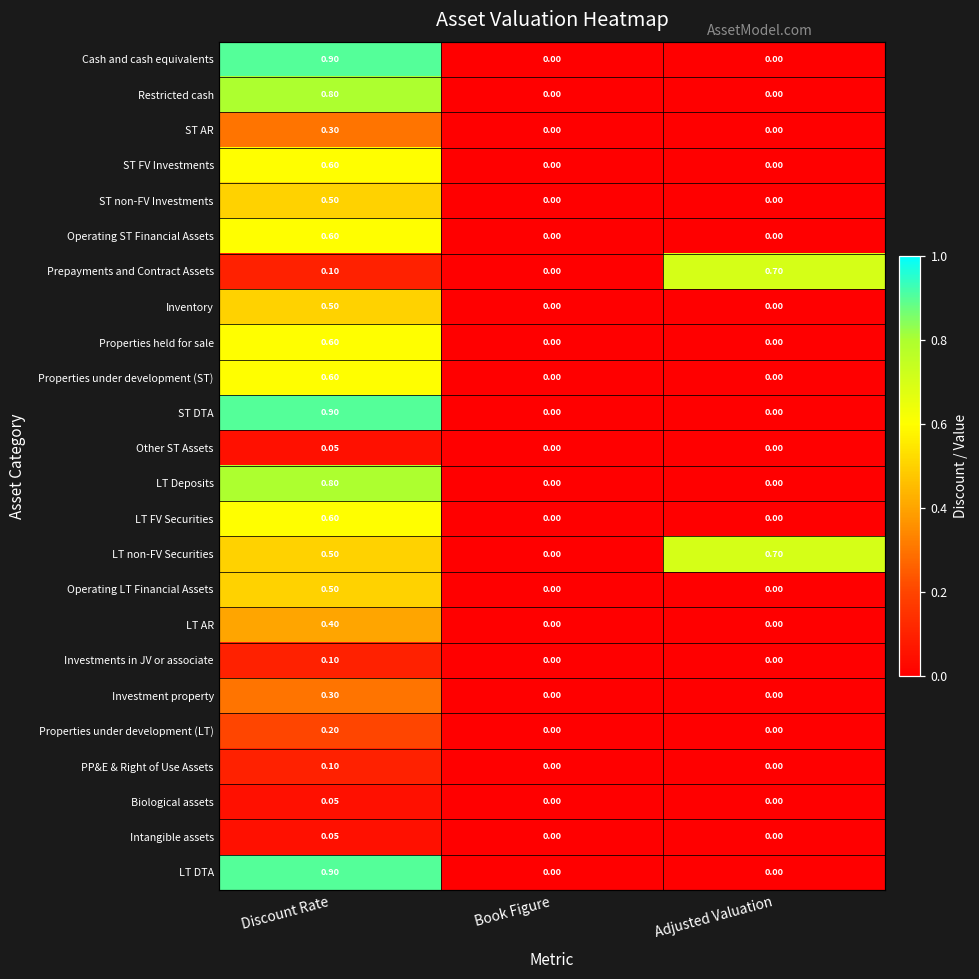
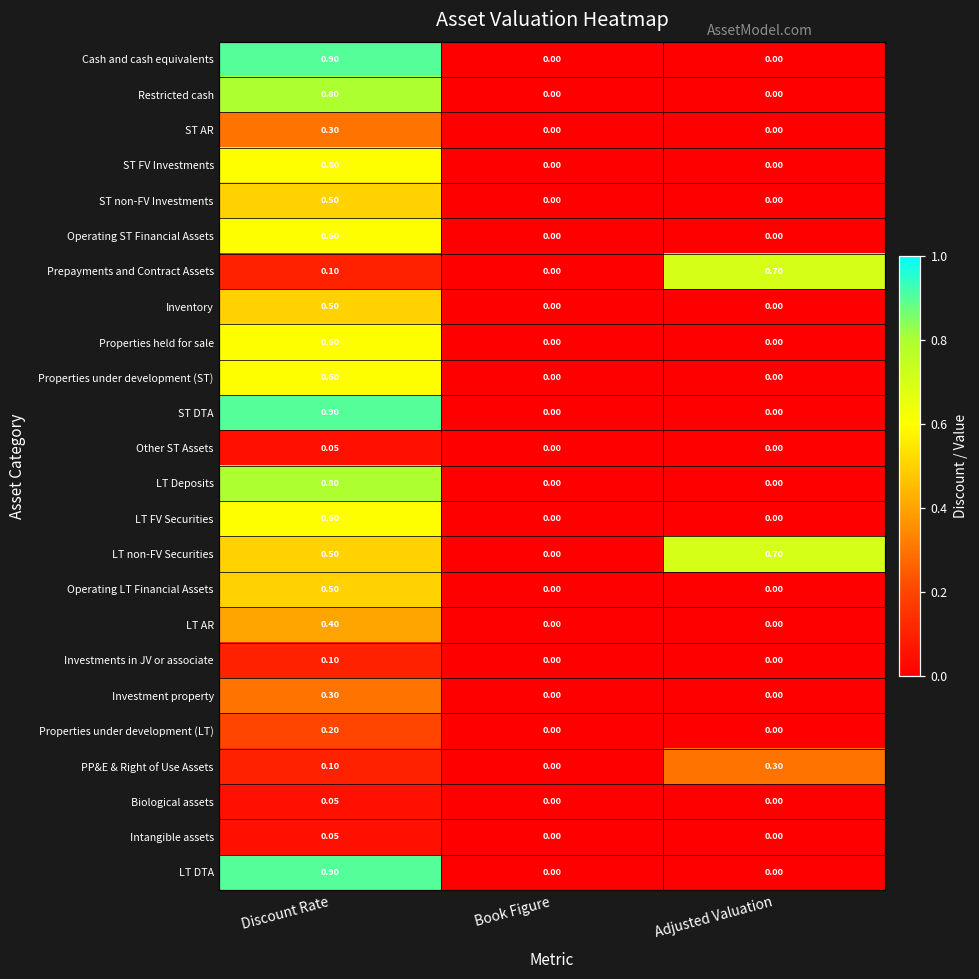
PP&E & Right of Use Assets, Adjusted Valuation: 0.00 -> 0.30
